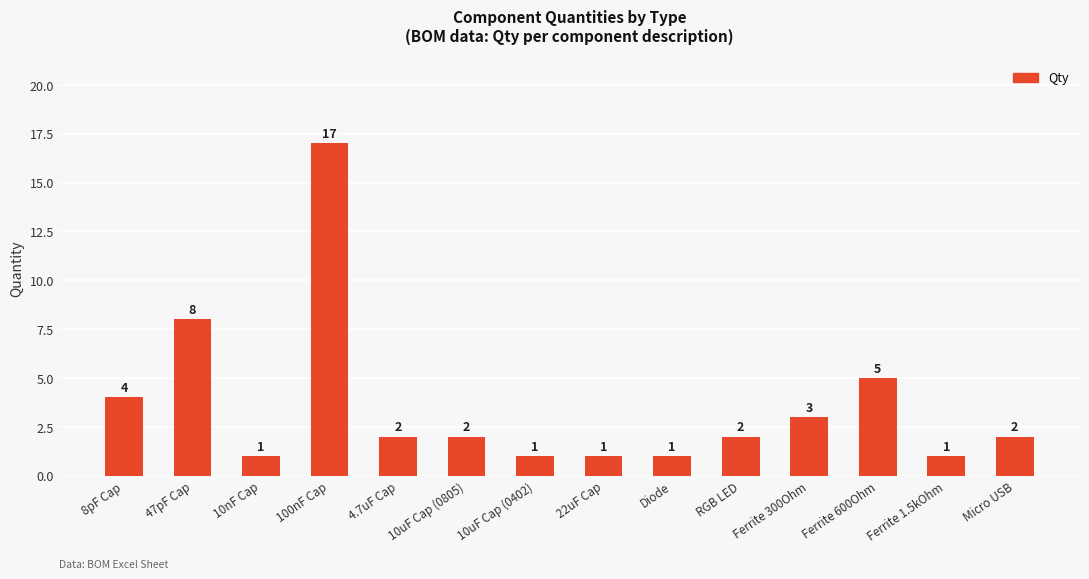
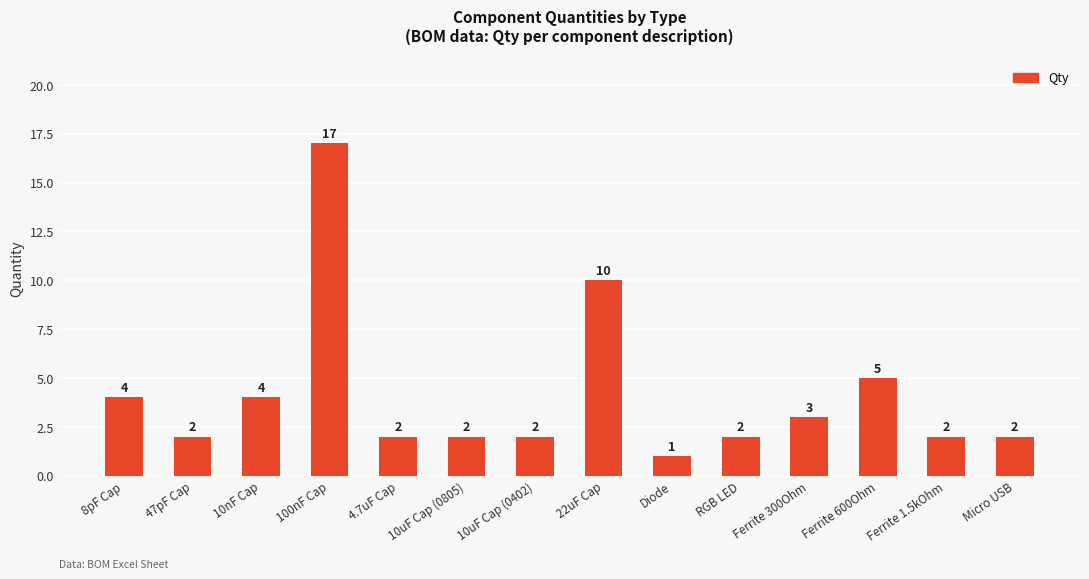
47pF Cap: 8 -> 2
10nF Cap: 1 -> 4
10uF Cap (0402): 1 -> 2
22uF Cap: 1 -> 10
Ferrite 1.5kOhm: 1 -> 2
